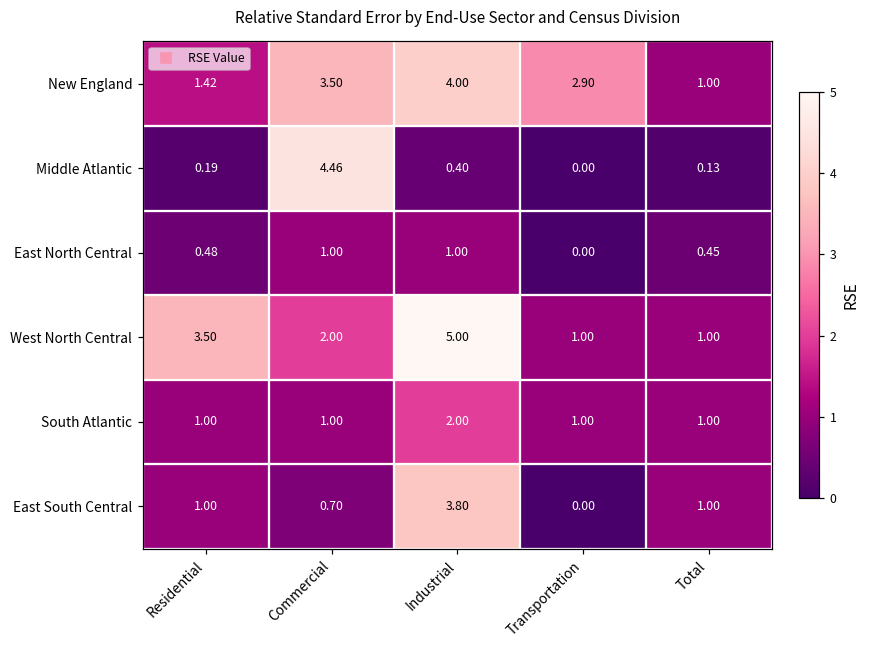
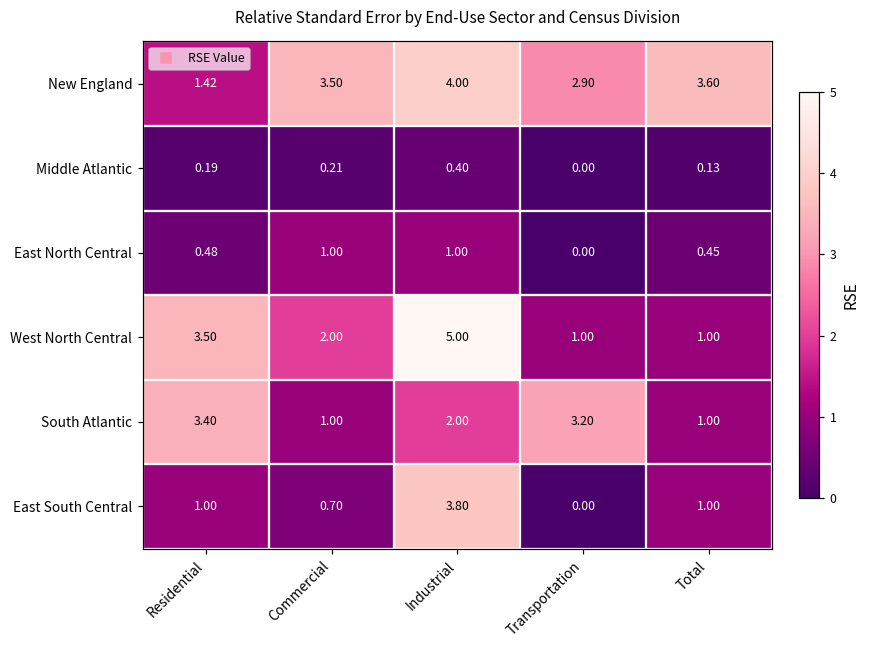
New England, Total: 1.00 -> 3.60
Middle Atlantic, Commercial: 4.46 -> 0.21
South Atlantic, Residential: 1.00 -> 3.40
South Atlantic, Transportation: 1.00 -> 3.20
